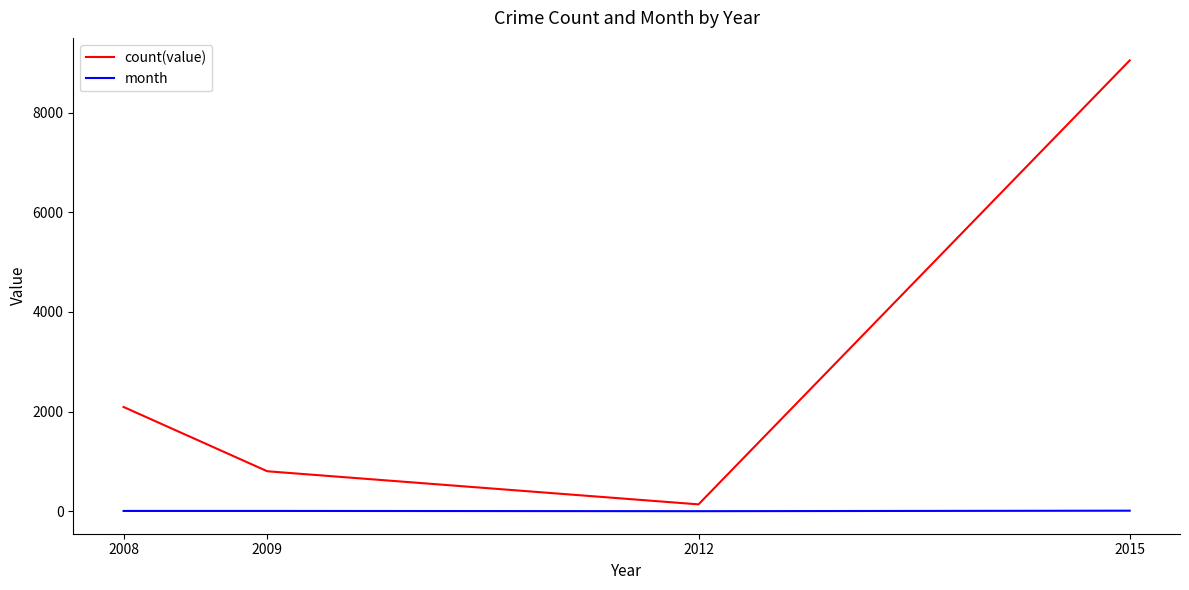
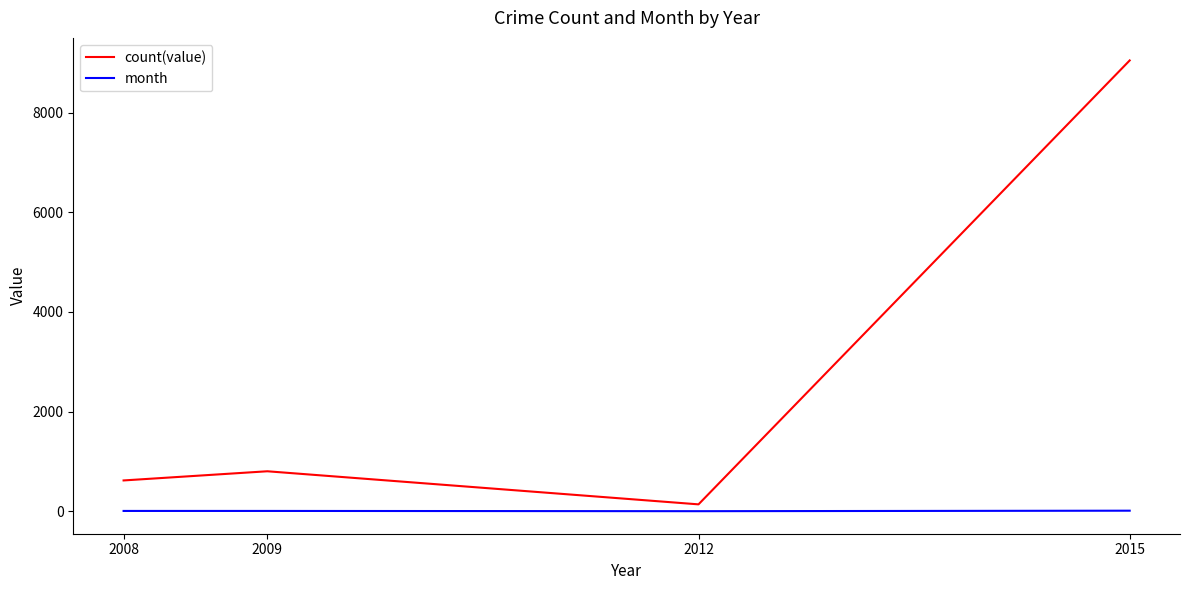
count(value), 2008: 2100 -> 600
